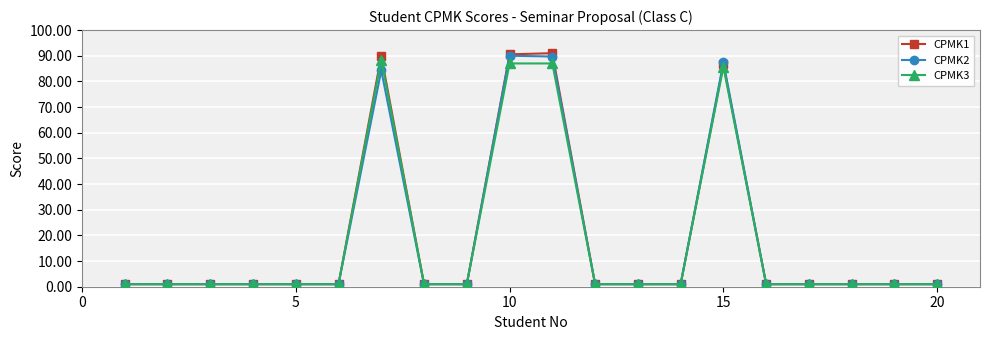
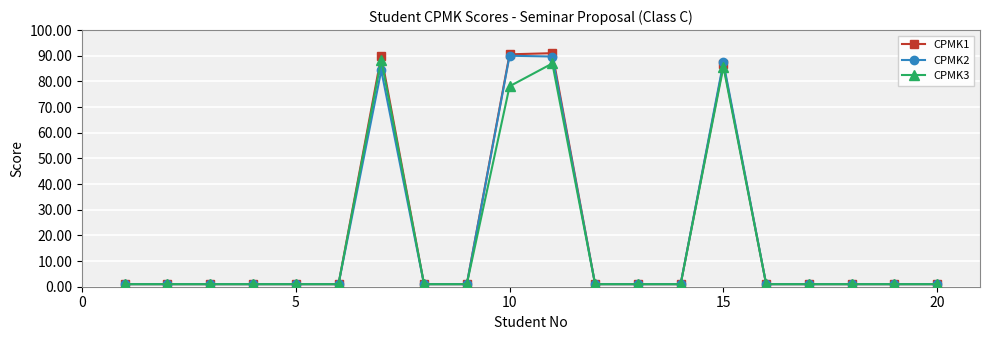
CPMK3, 10: 87 -> 78
